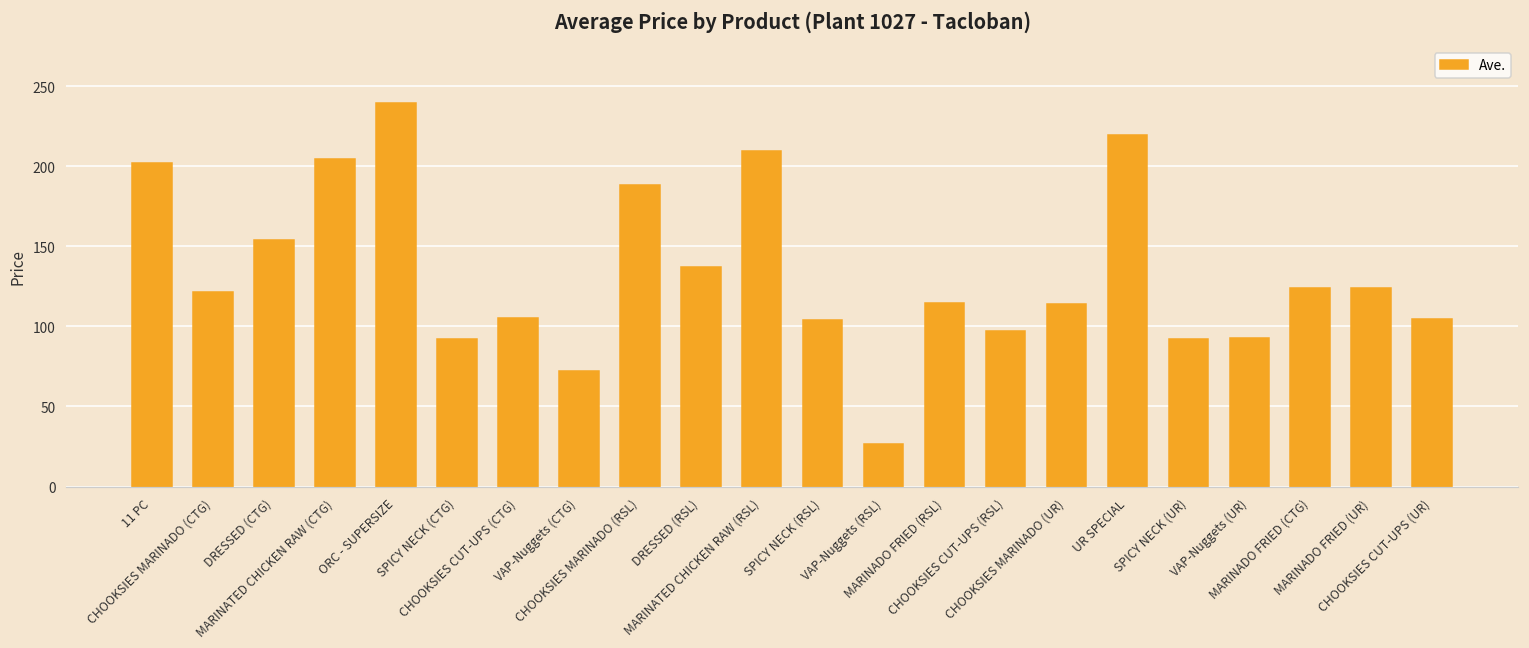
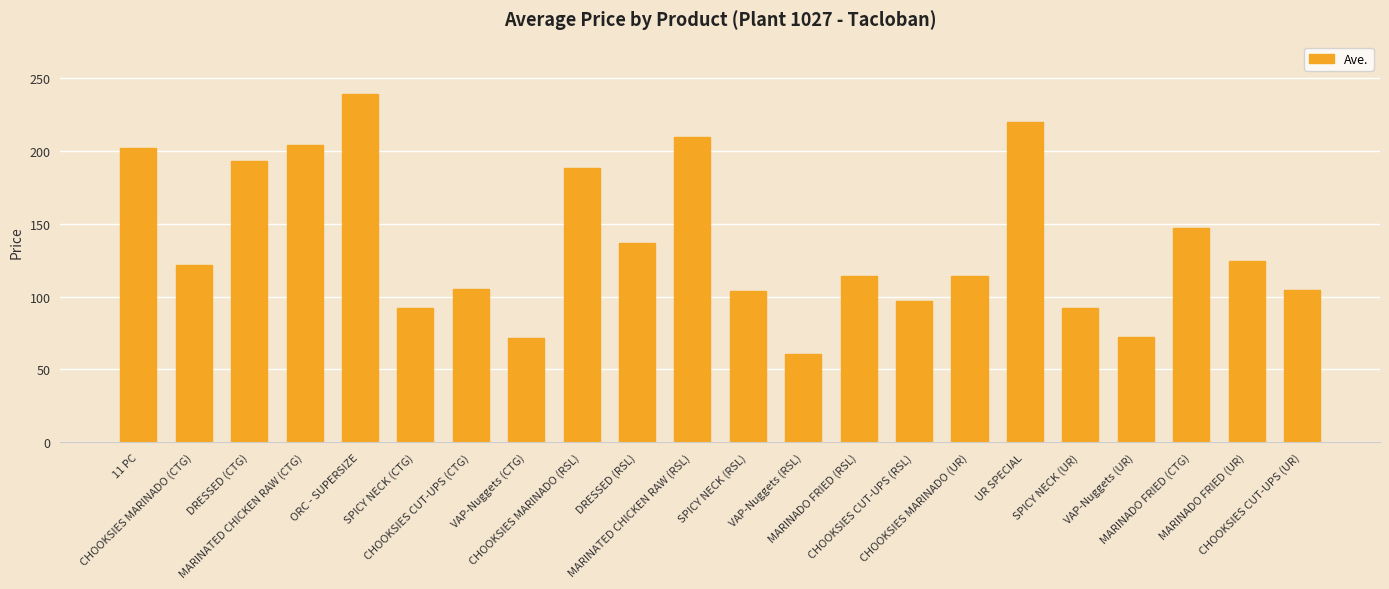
DRESSED (CTG): 154 -> 193
VAP-Nuggets (RSL): 27 -> 61
VAP-Nuggets (UR): 93 -> 72
MARINADO FRIED (CTG): 124 -> 147
